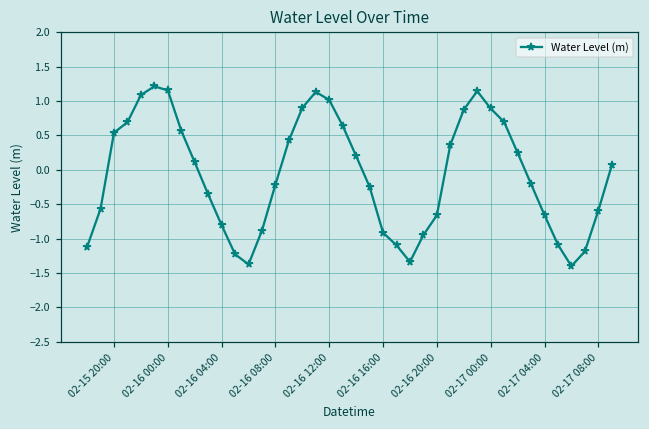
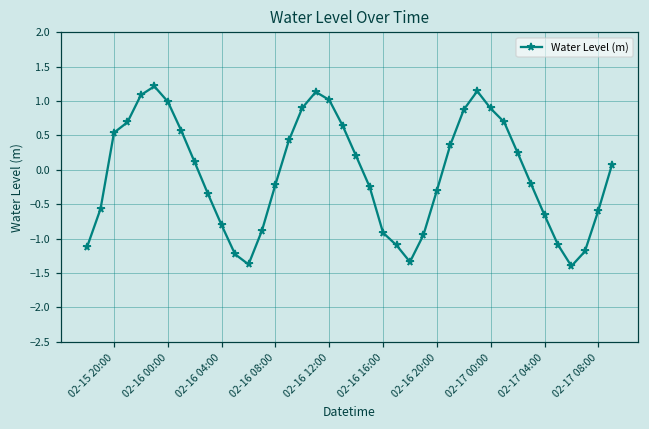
02-16 00:00: 1.2 -> 1.0
02-16 20:00: -0.7 -> -0.3
